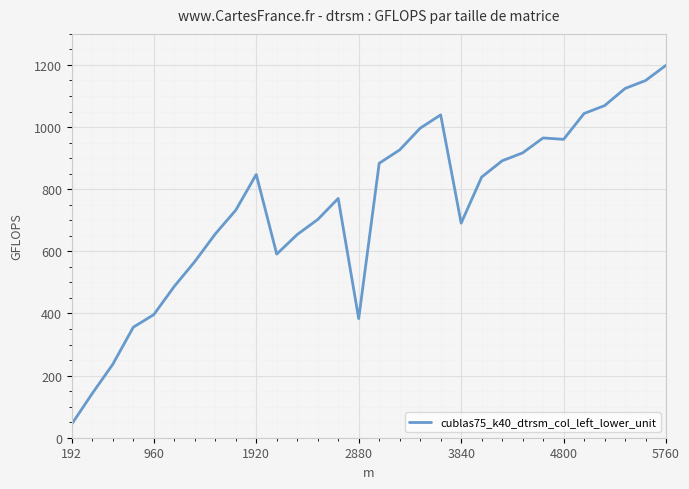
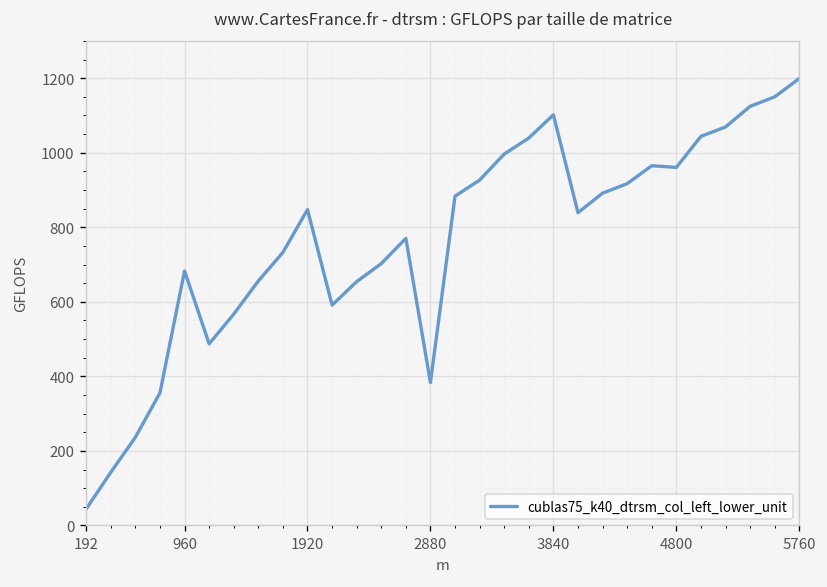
cublas75_k40_dtrsm_col_left_lower_unit, 960: 400 -> 680
cublas75_k40_dtrsm_col_left_lower_unit, 3840: 690 -> 1100
